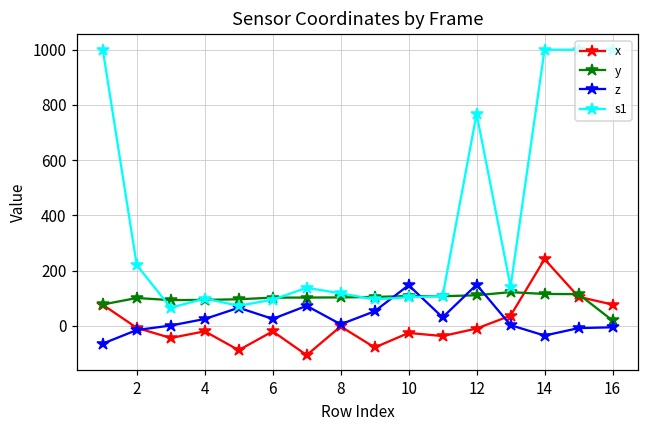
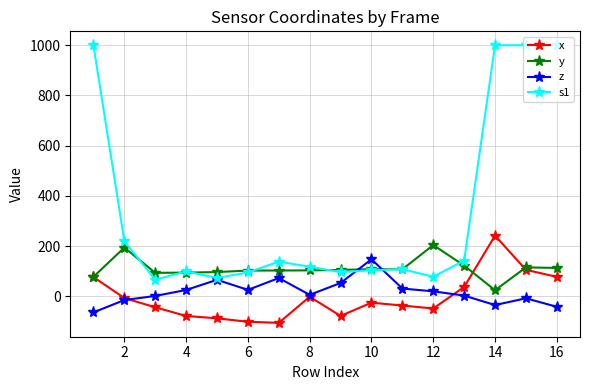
y, 2: 100 -> 190
x, 4: -20 -> -80
x, 6: -20 -> -100
x, 12: -10 -> -50
y, 12: 110 -> 200
z, 12: 150 -> 20
s1, 12: 770 -> 80
y, 14: 120 -> 20
y, 16: 20 -> 110
z, 16: 0 -> -40
